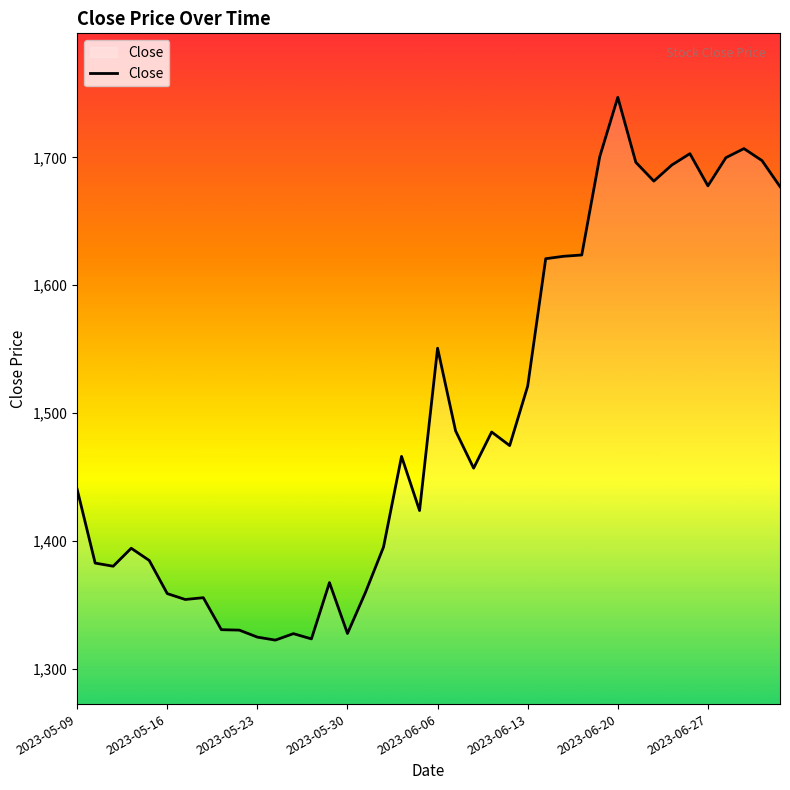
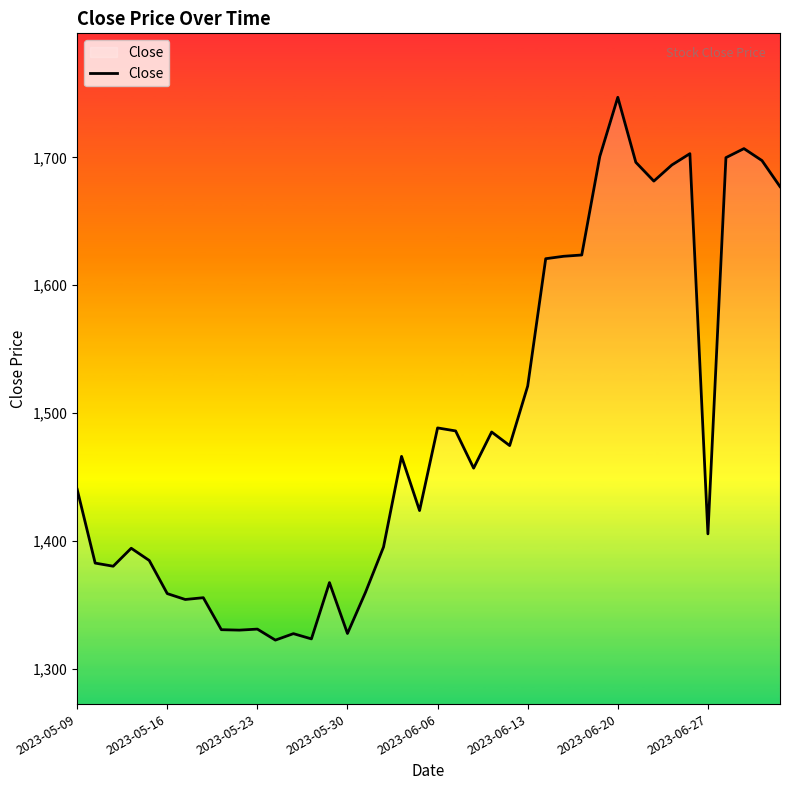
2023-05-23: 1,325 -> 1,331
2023-06-06: 1,551 -> 1,489
2023-06-27: 1,678 -> 1,406
